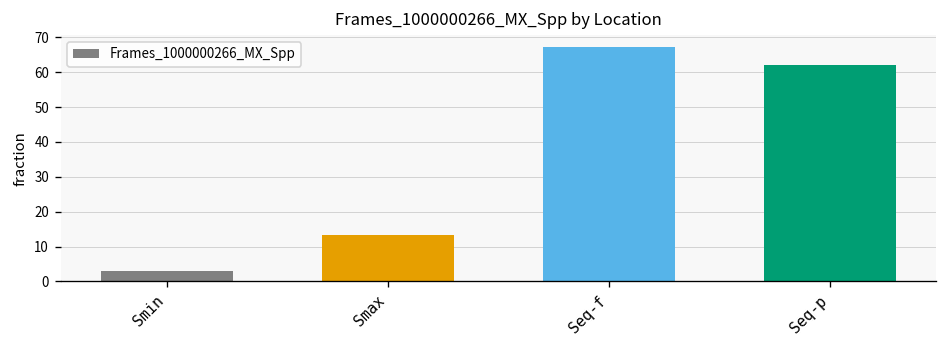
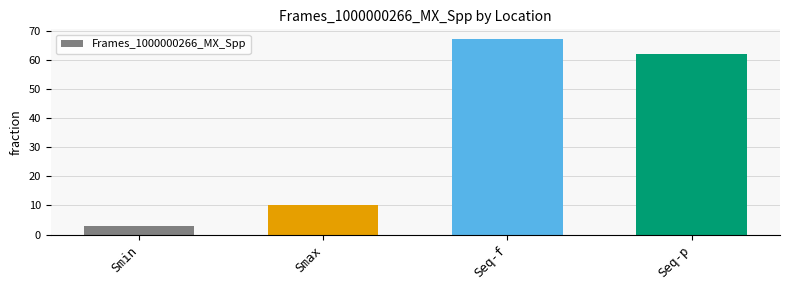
Smax: 13 -> 10
